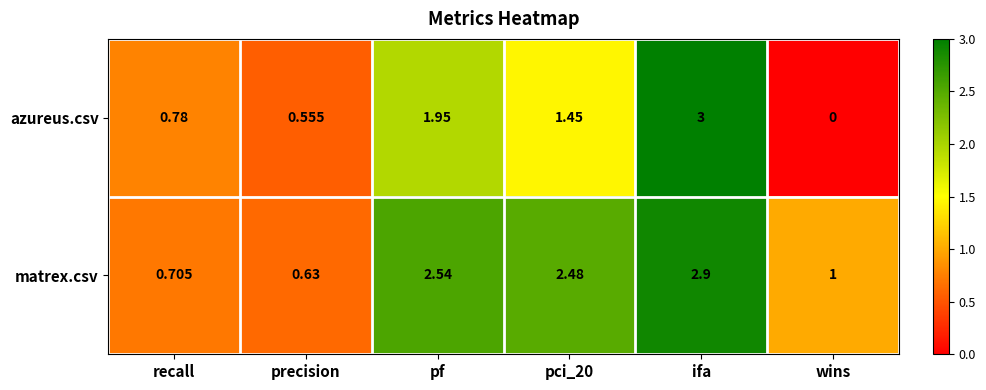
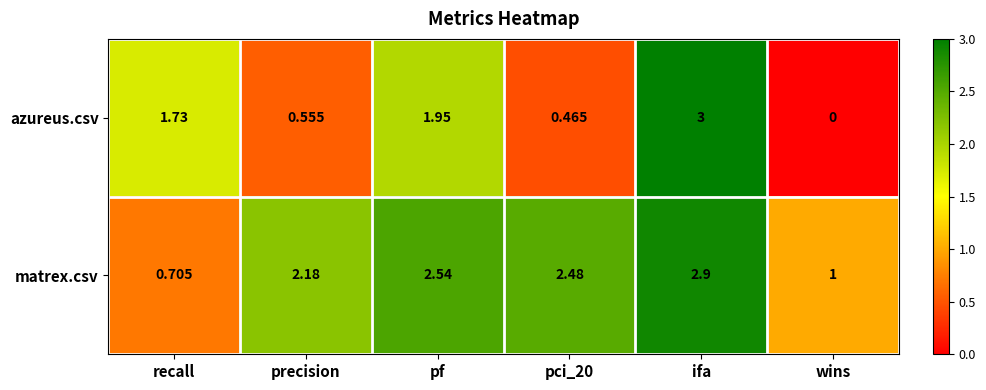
azureus.csv, recall: 0.78 -> 1.73
azureus.csv, pci_20: 1.45 -> 0.465
matrex.csv, precision: 0.63 -> 2.18
